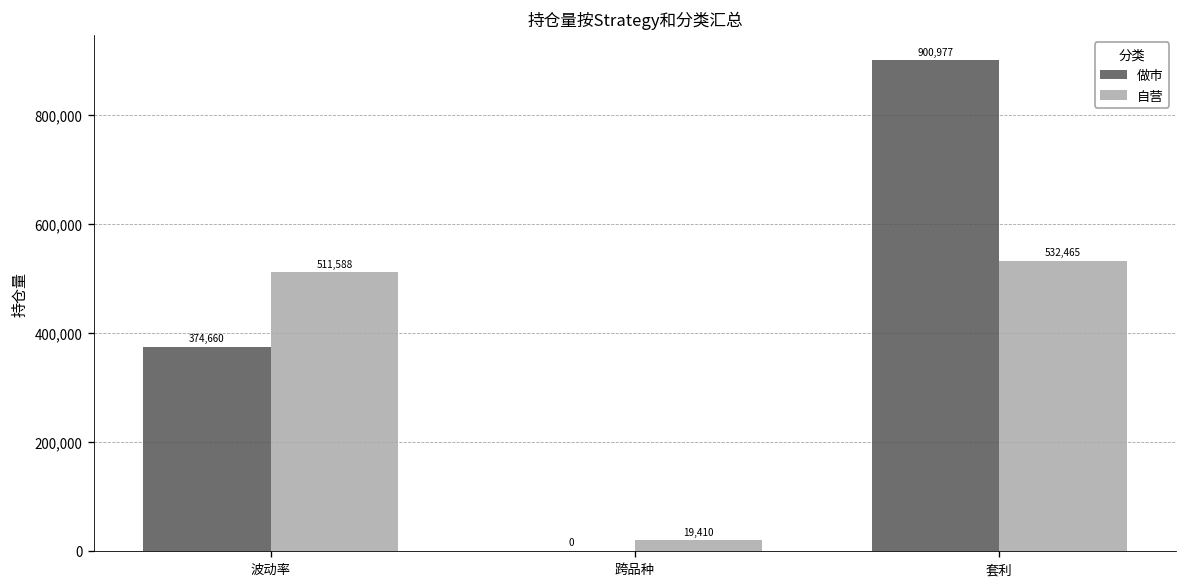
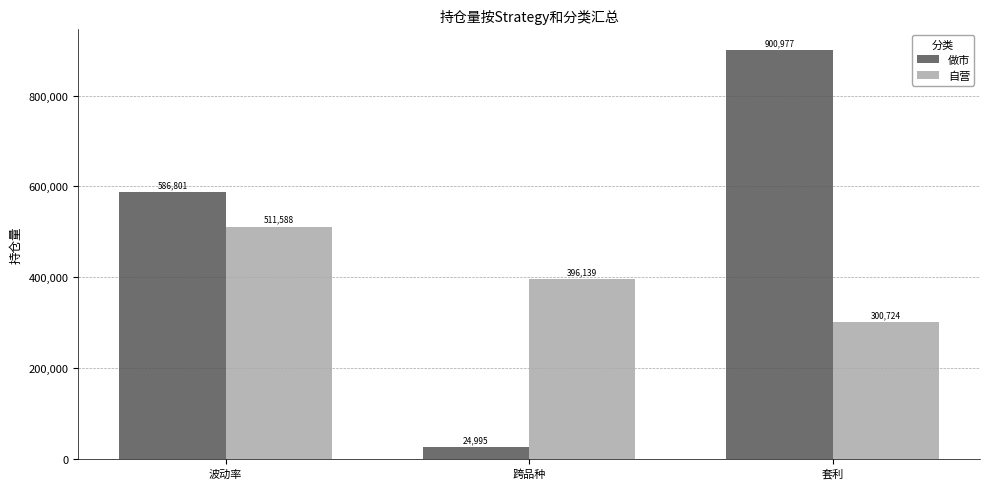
做市, 波动率: 374,660 -> 586,801
做市, 跨品种: 0 -> 24,995
自营, 跨品种: 19,410 -> 396,139
自营, 套利: 532,465 -> 300,724
